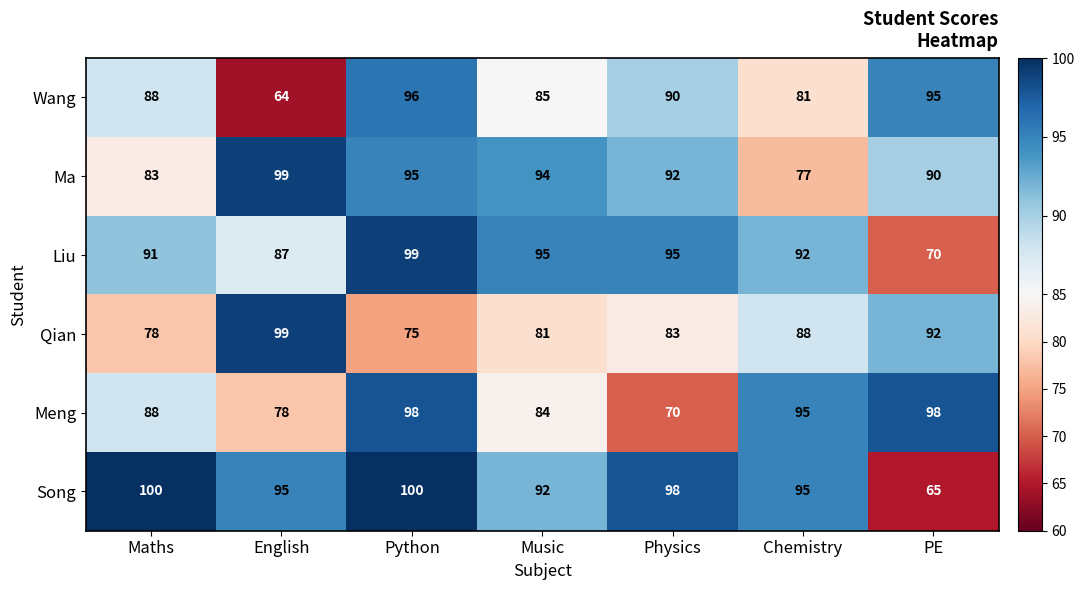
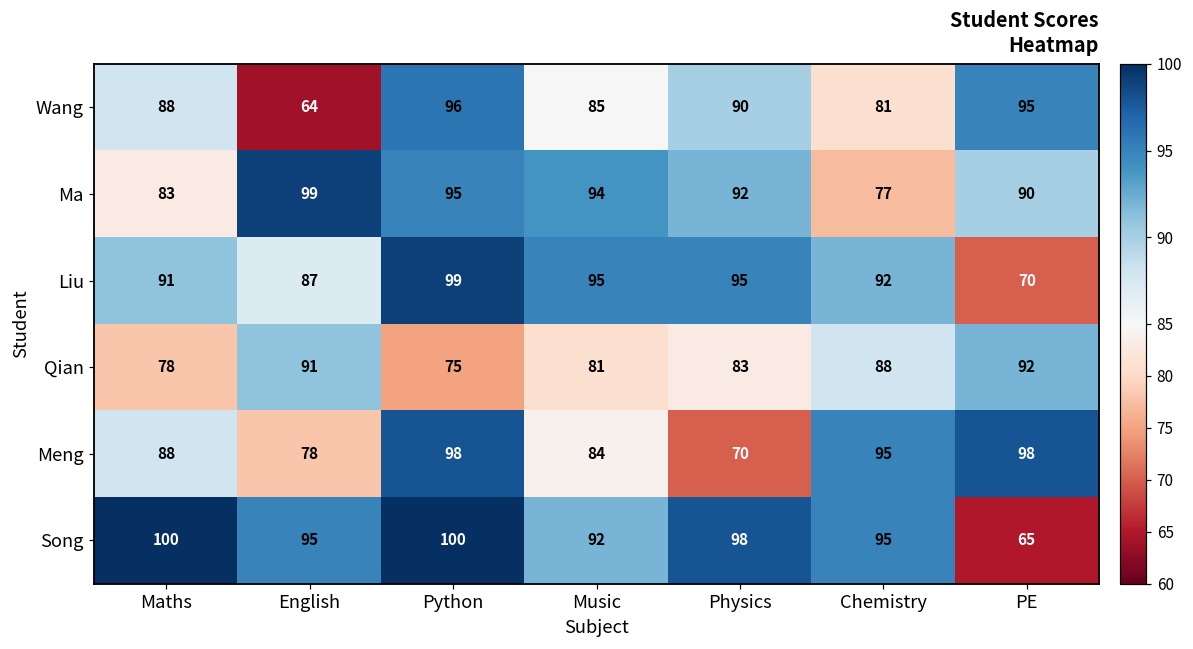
Qian, English: 99 -> 91
